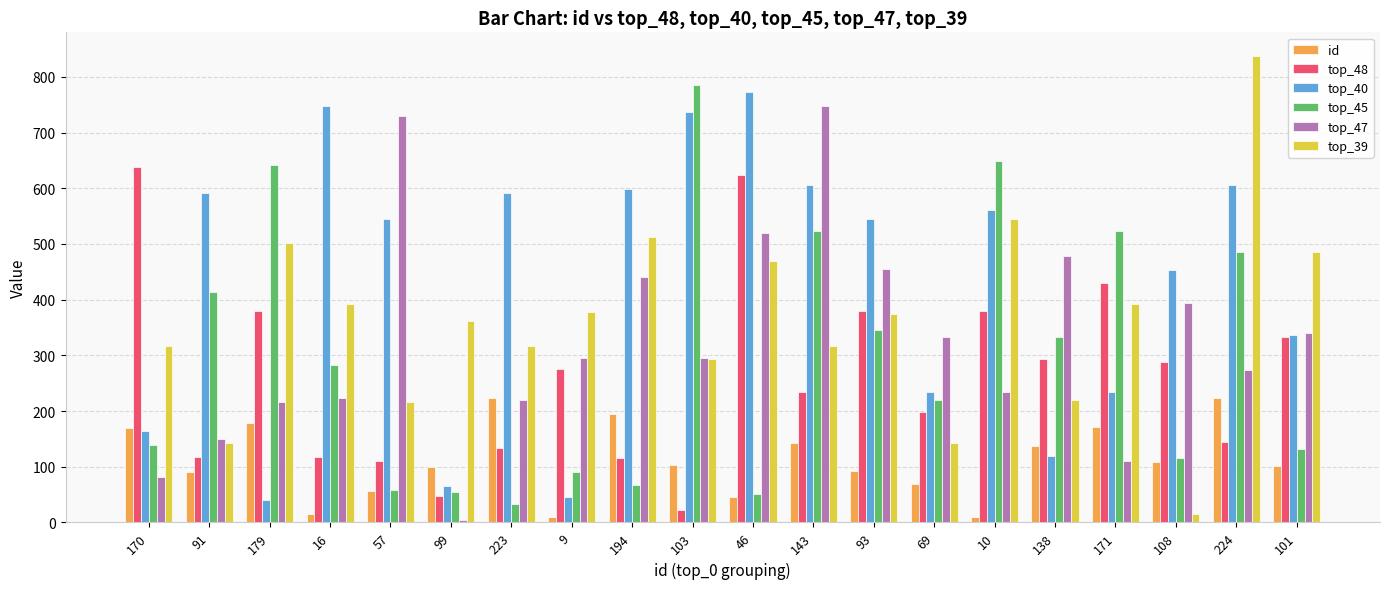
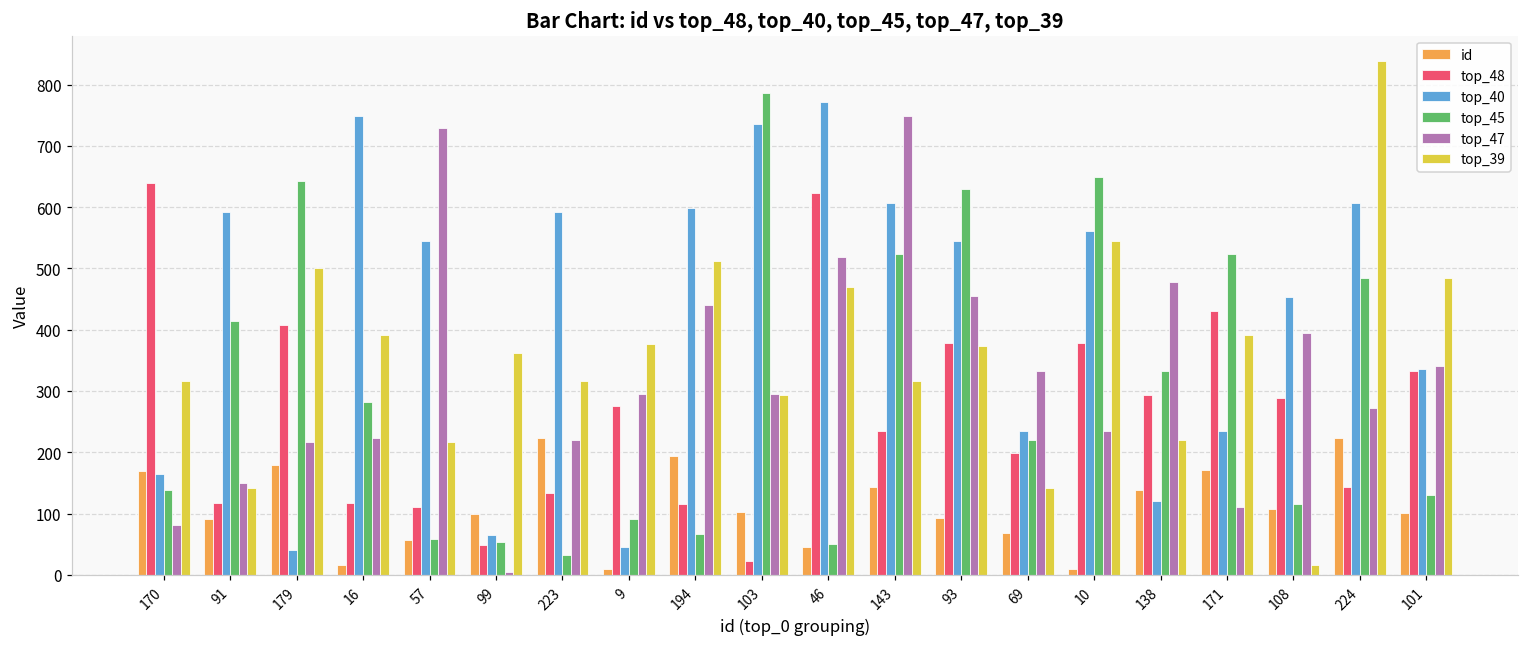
top_48, 179: 380 -> 410
top_45, 93: 350 -> 630
